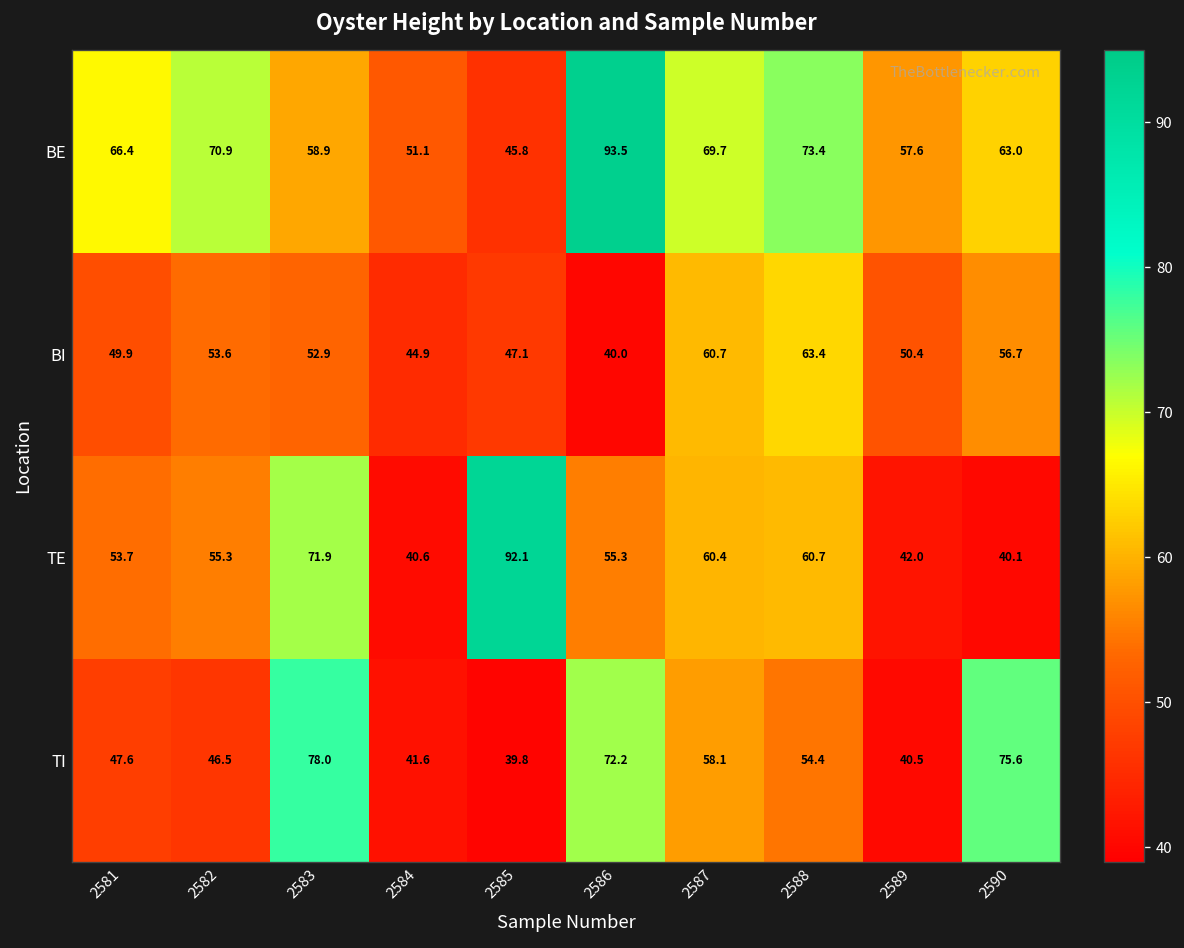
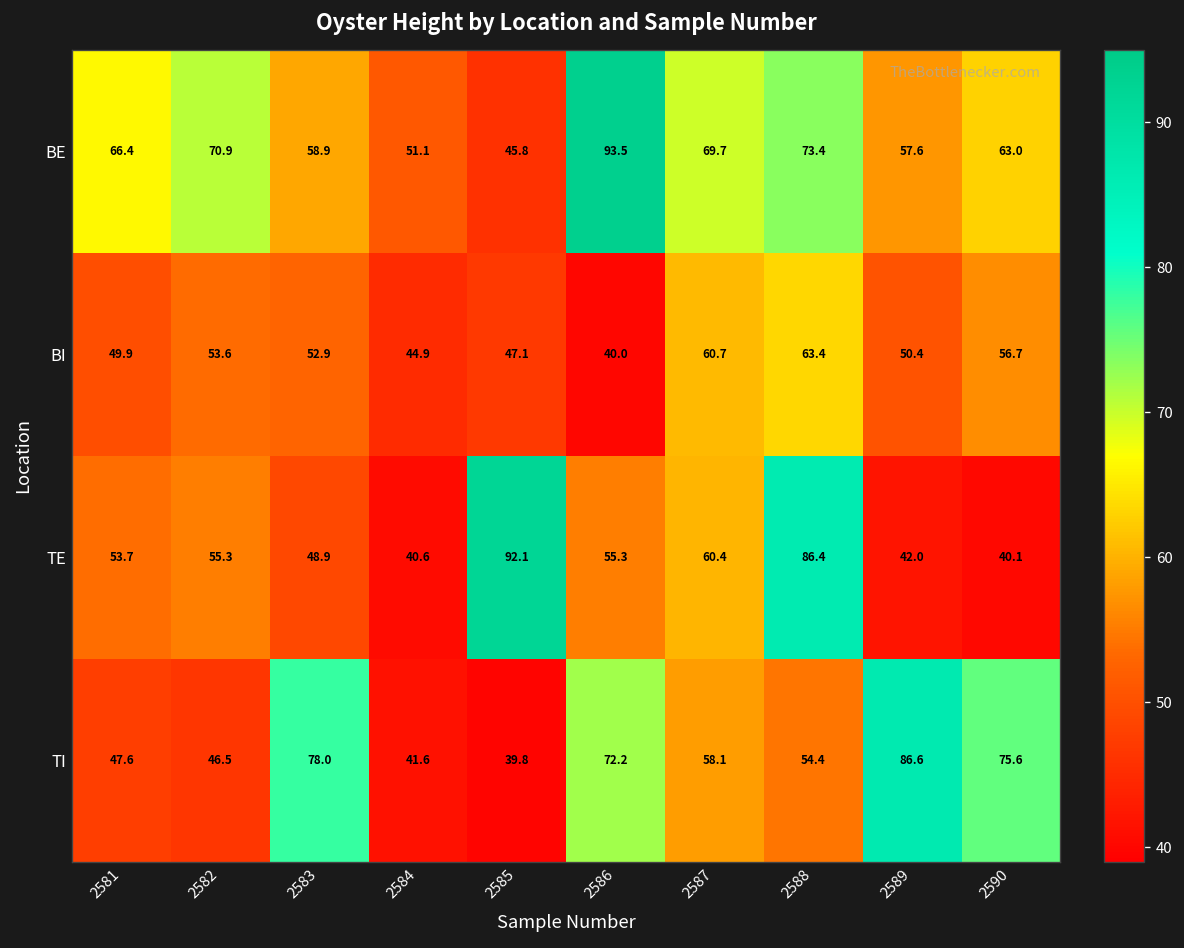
TE, 2583: 71.9 -> 48.9
TE, 2588: 60.7 -> 86.4
TI, 2589: 40.5 -> 86.6
